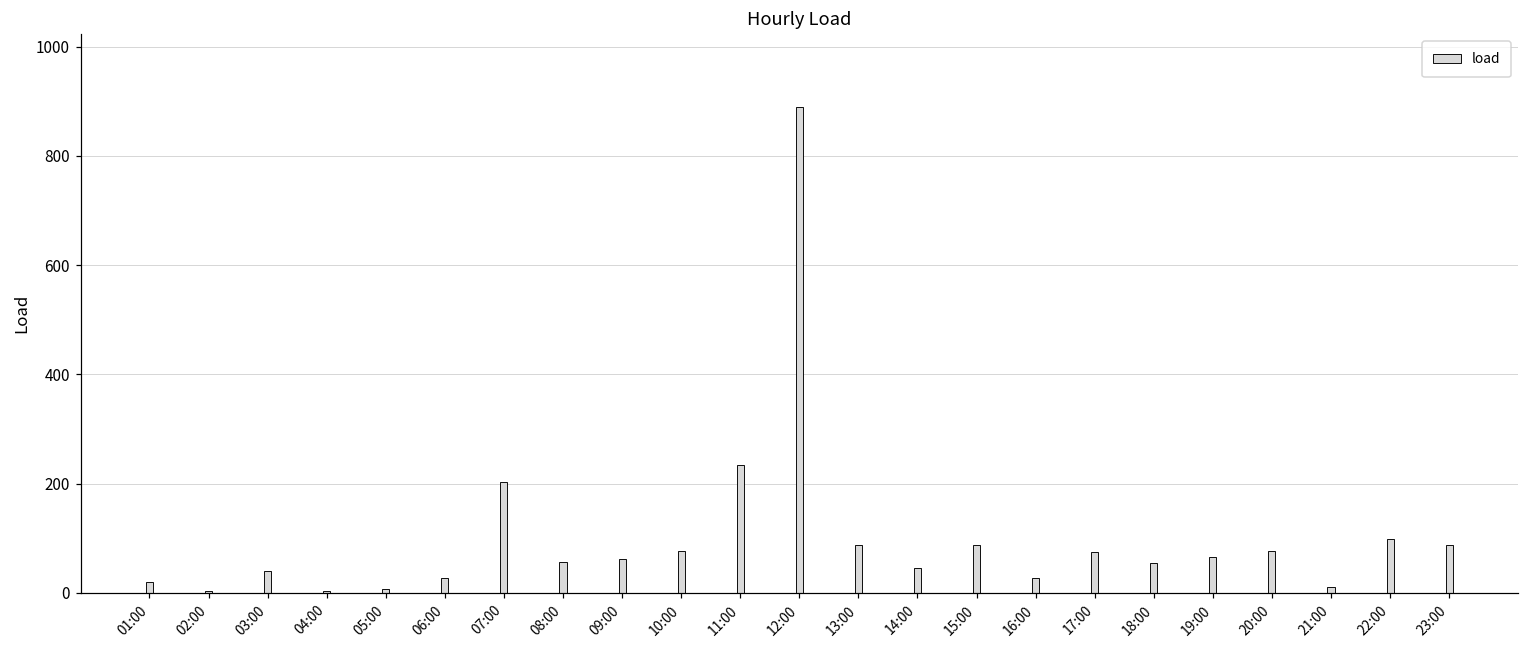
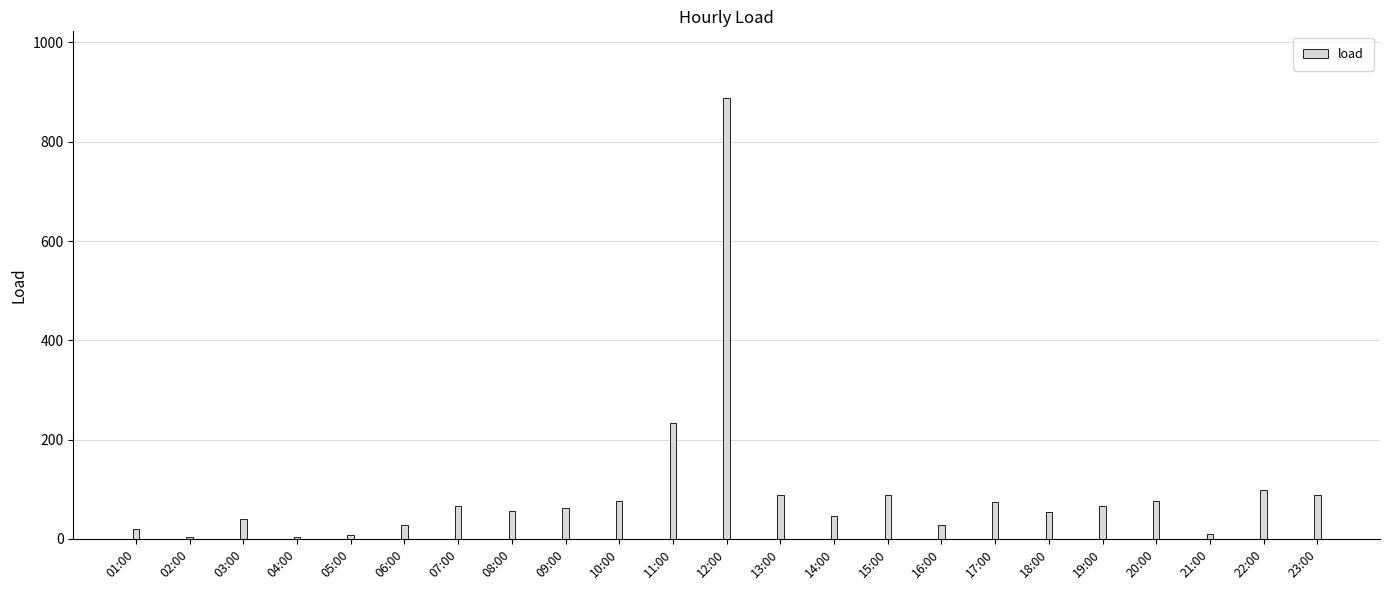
07:00: 200 -> 70
